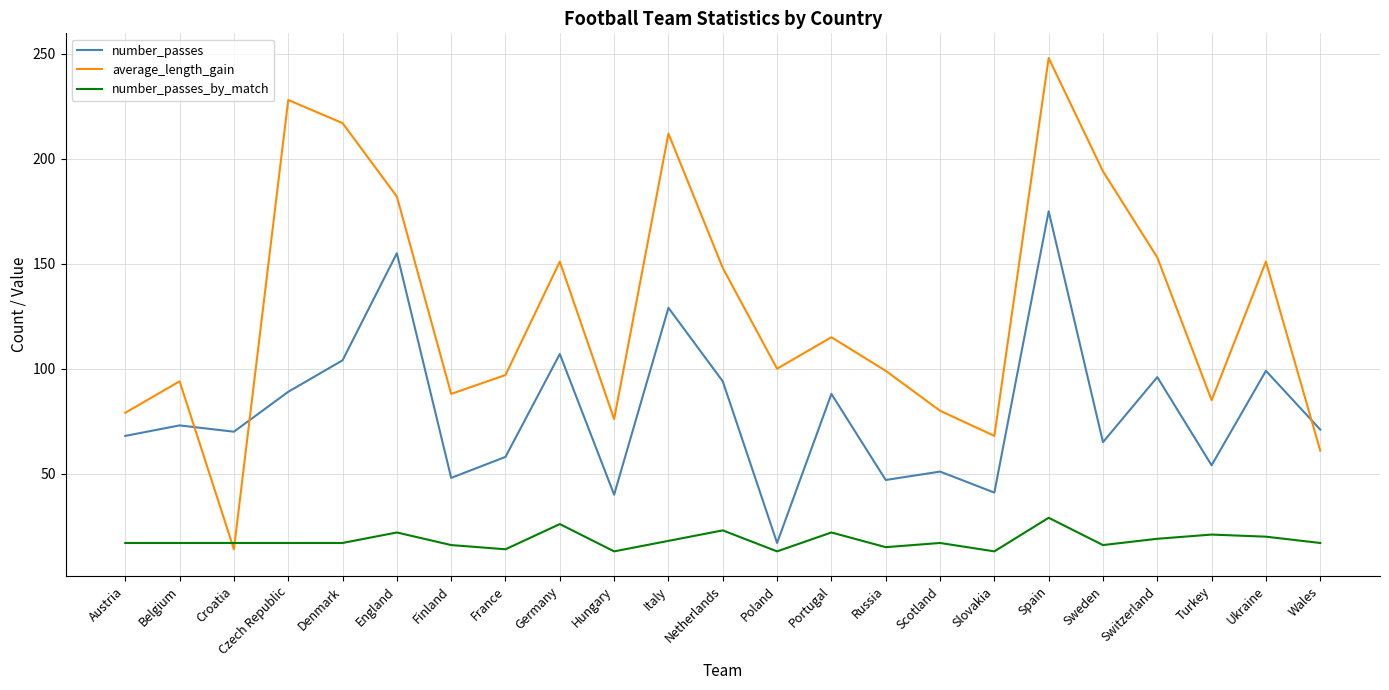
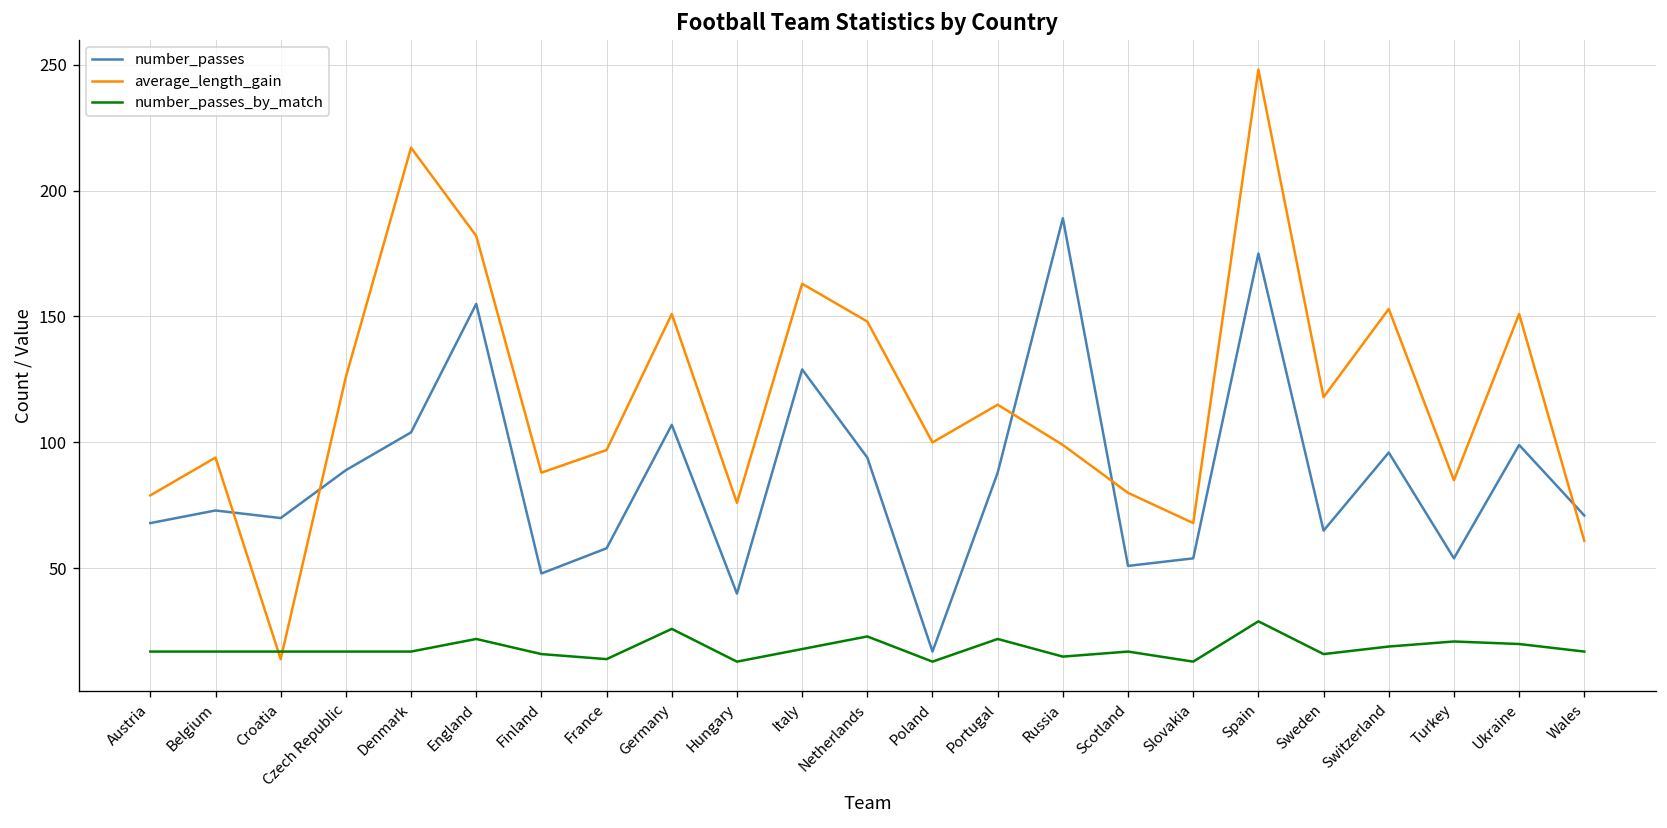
average_length_gain, Czech Republic: 228 -> 126
average_length_gain, Italy: 212 -> 163
number_passes, Russia: 47 -> 189
number_passes, Slovakia: 41 -> 54
average_length_gain, Sweden: 194 -> 118
